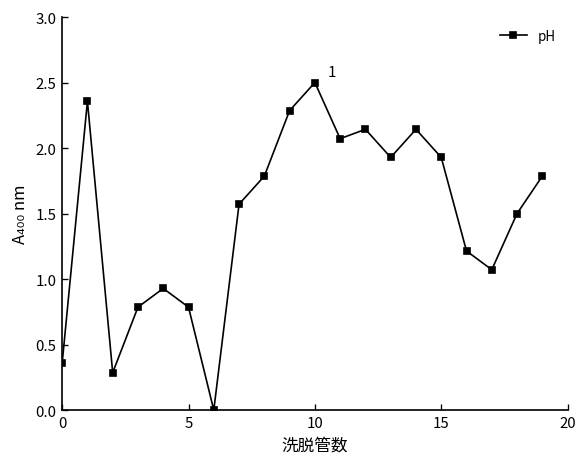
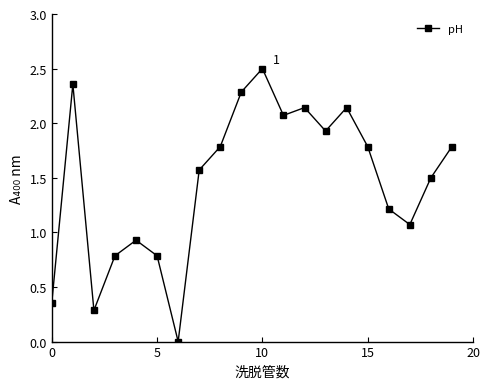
15: 1.93 -> 1.79
